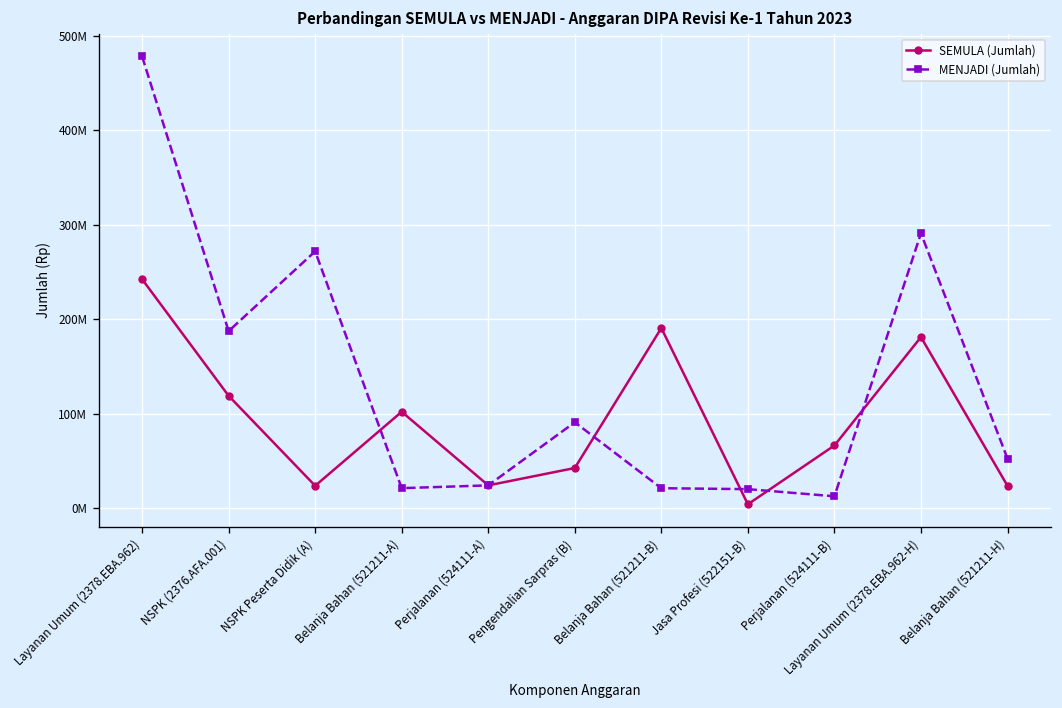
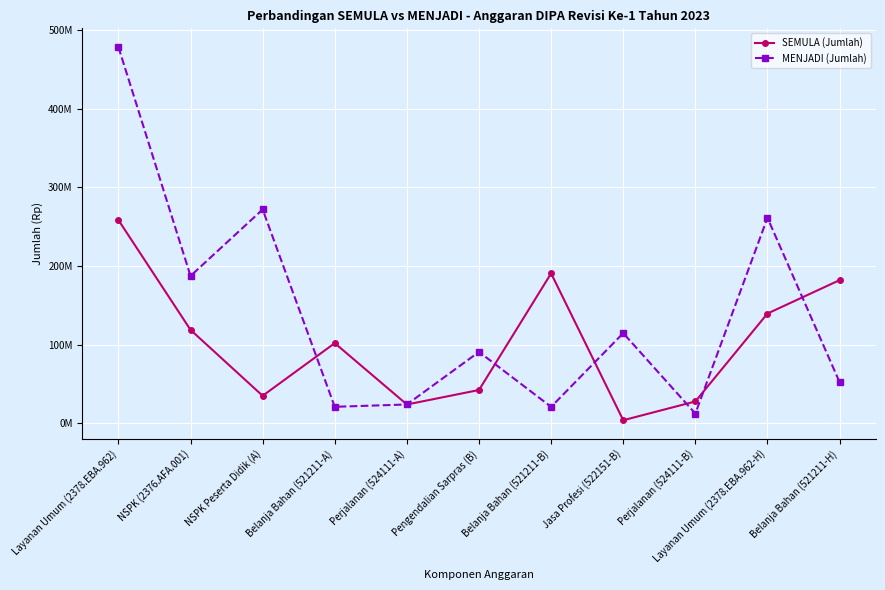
SEMULA (Jumlah), Layanan Umum (2378.EBA.962): 240000000 -> 260000000
SEMULA (Jumlah), NSPK Peserta Didik (A): 20000000 -> 40000000
MENJADI (Jumlah), Jasa Profesi (522151-B): 20000000 -> 110000000
SEMULA (Jumlah), Perjalanan (524111-B): 70000000 -> 30000000
SEMULA (Jumlah), Layanan Umum (2378.EBA.962-H): 180000000 -> 140000000
MENJADI (Jumlah), Layanan Umum (2378.EBA.962-H): 290000000 -> 260000000
SEMULA (Jumlah), Belanja Bahan (521211-H): 20000000 -> 180000000
